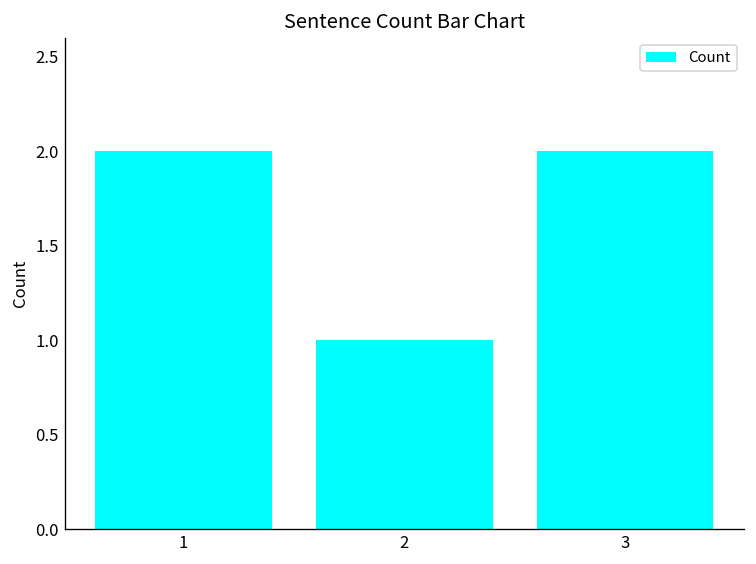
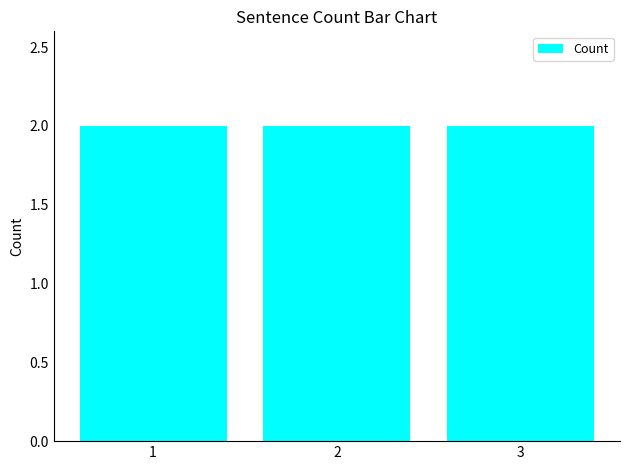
2: 1 -> 2
